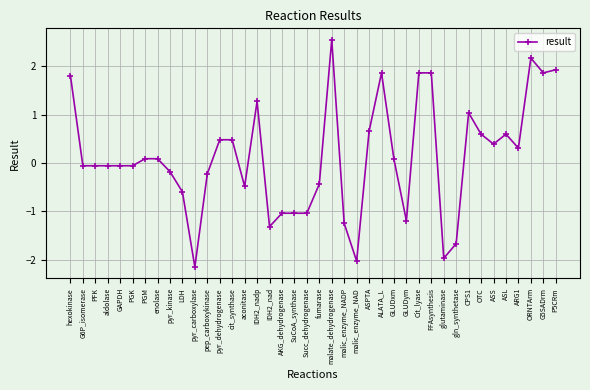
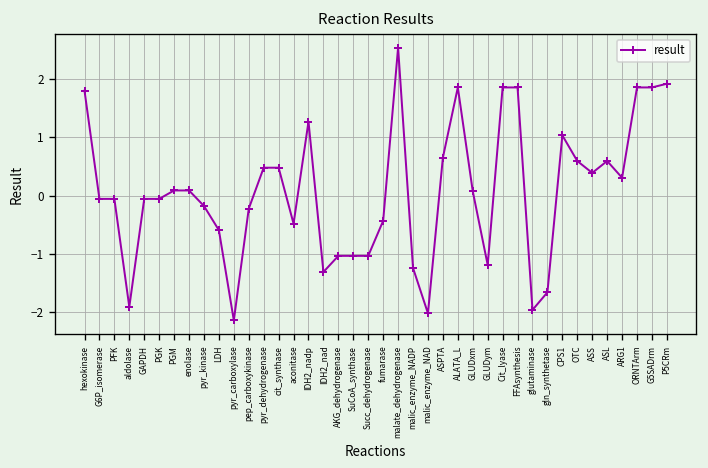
aldolase: -0.1 -> -1.9
ORNTArm: 2.2 -> 1.9
